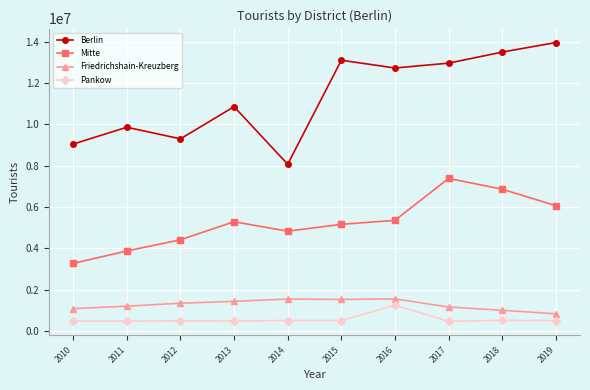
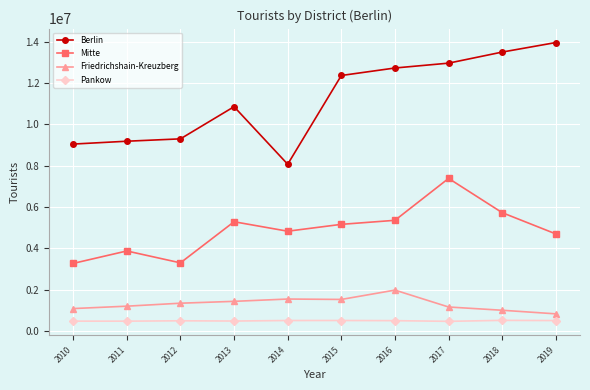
Berlin, 2011: 9900000 -> 9200000
Mitte, 2012: 4400000 -> 3300000
Berlin, 2015: 13100000 -> 12400000
Friedrichshain-Kreuzberg, 2016: 1600000 -> 2000000
Pankow, 2016: 1300000 -> 500000
Mitte, 2018: 6900000 -> 5700000
Mitte, 2019: 6100000 -> 4700000
